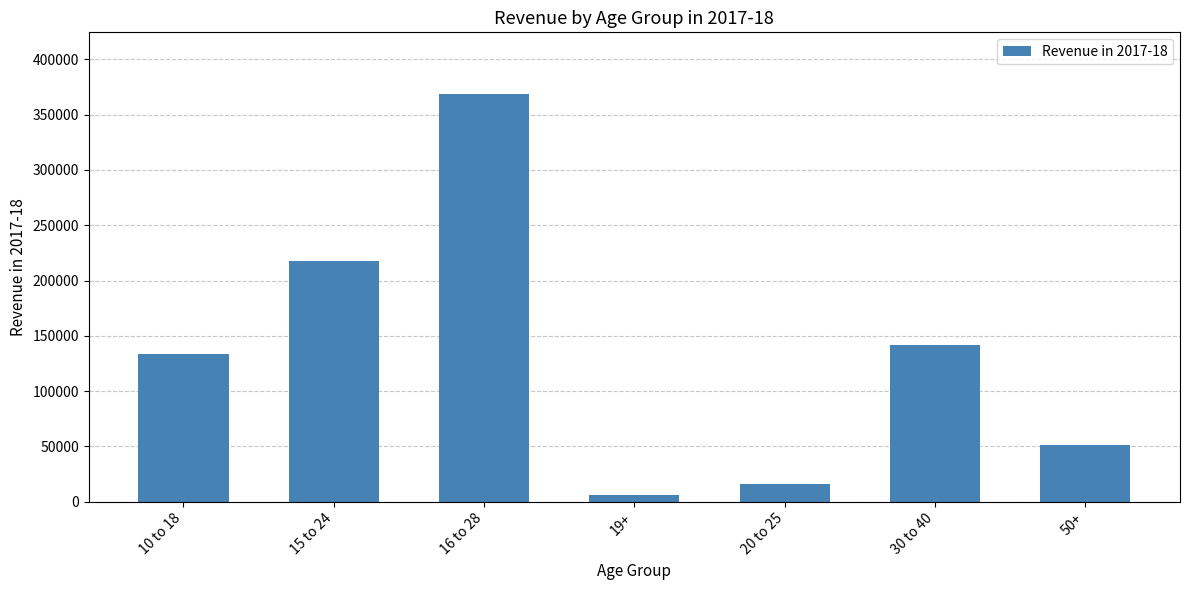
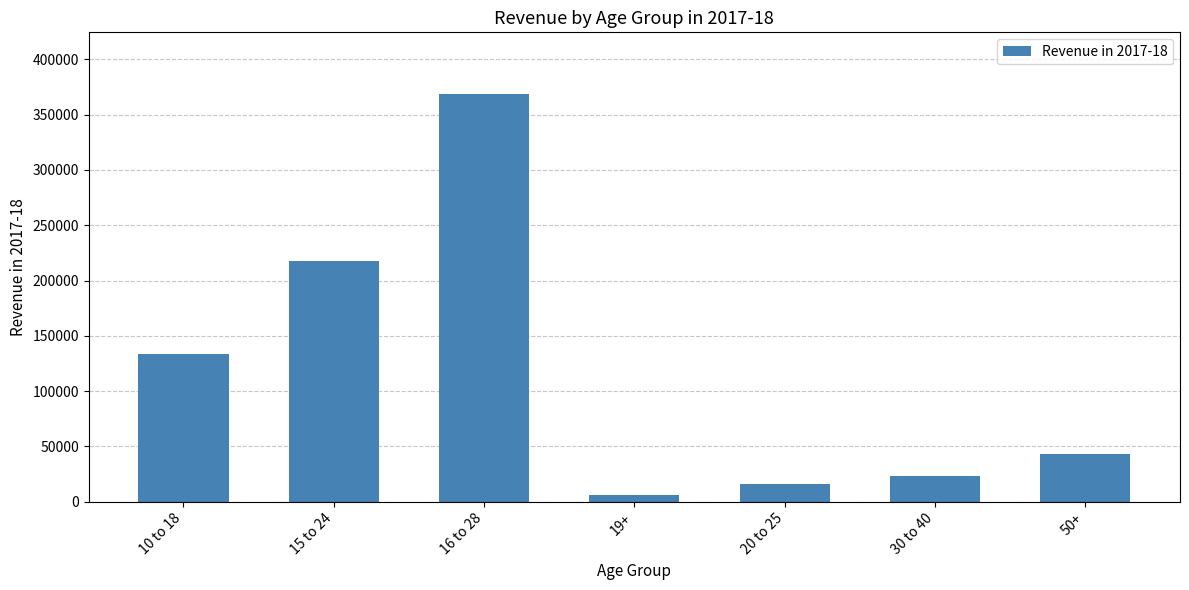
30 to 40: 141000 -> 23000
50+: 51000 -> 43000
